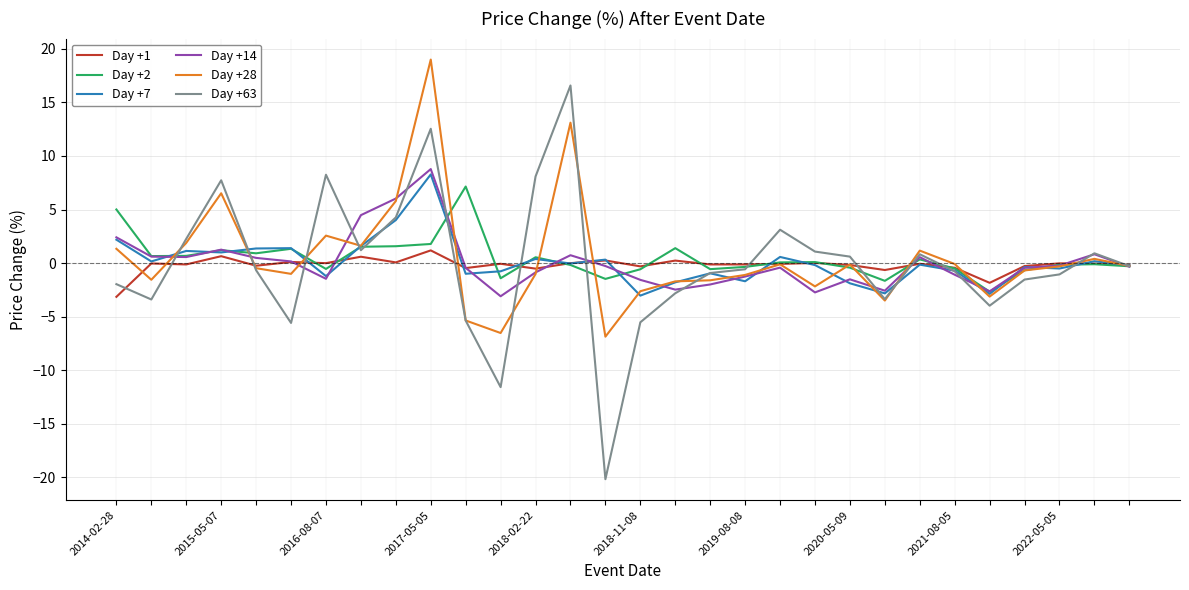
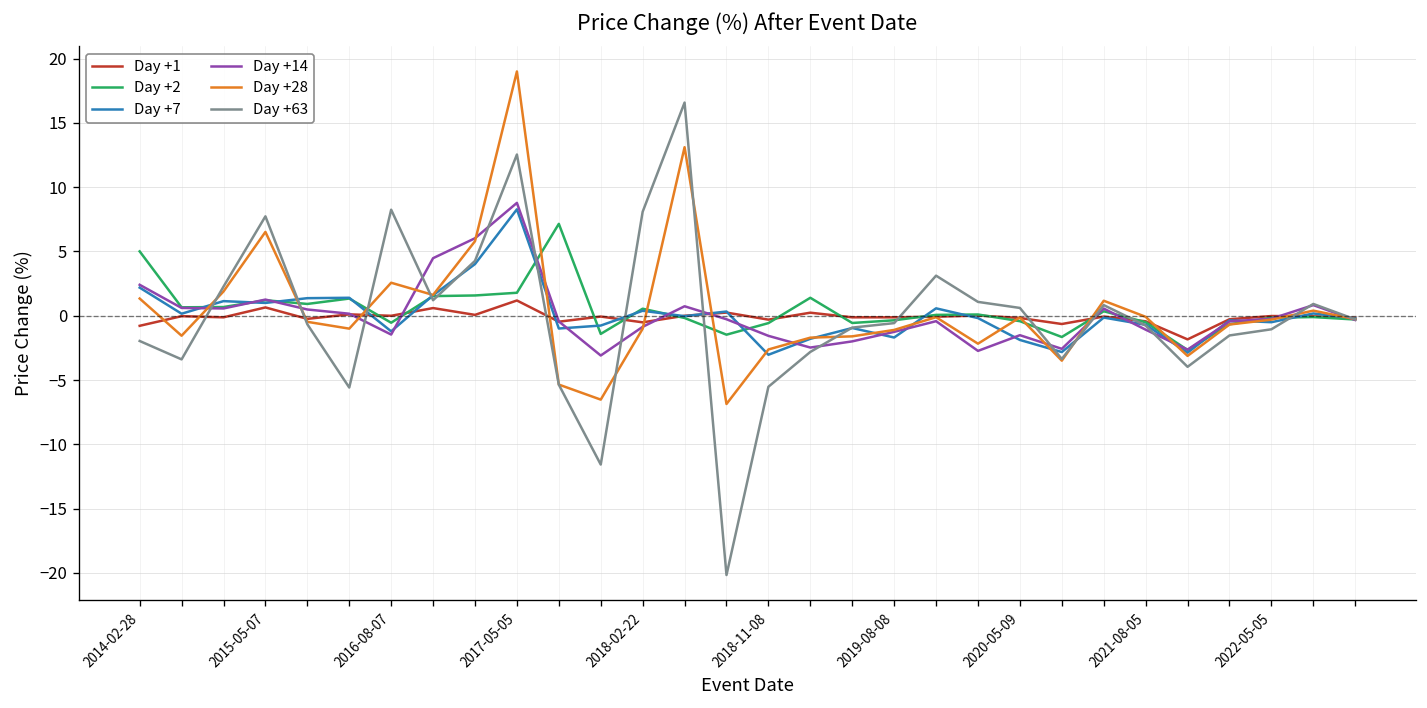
Day +1, 2014-02-28: -3.1 -> -0.8
